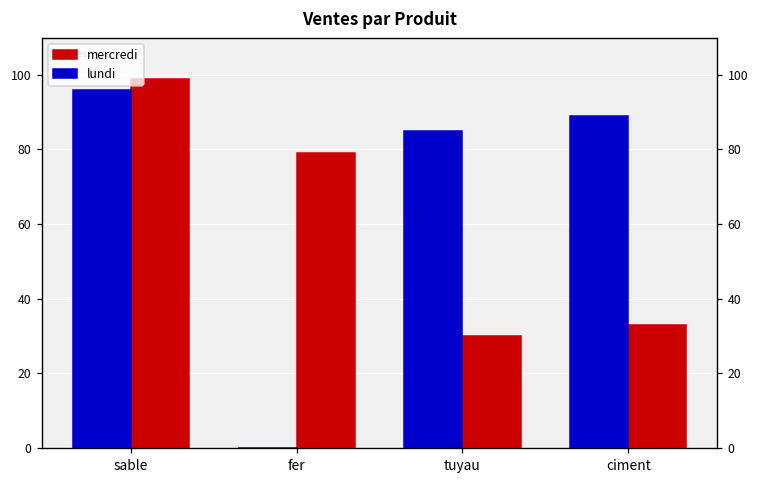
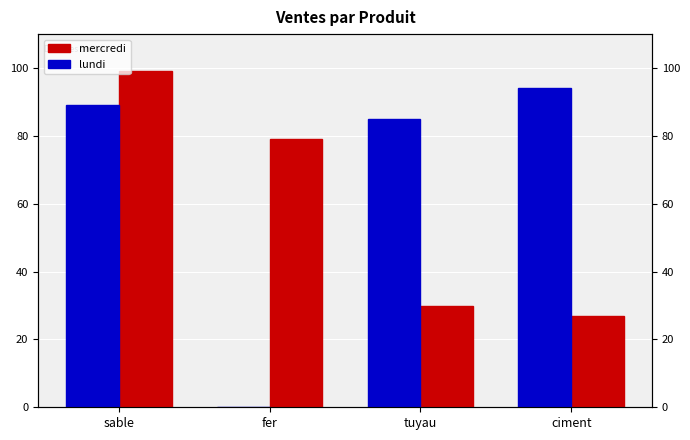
lundi, sable: 96 -> 89
lundi, ciment: 89 -> 94
mercredi, ciment: 33 -> 27
